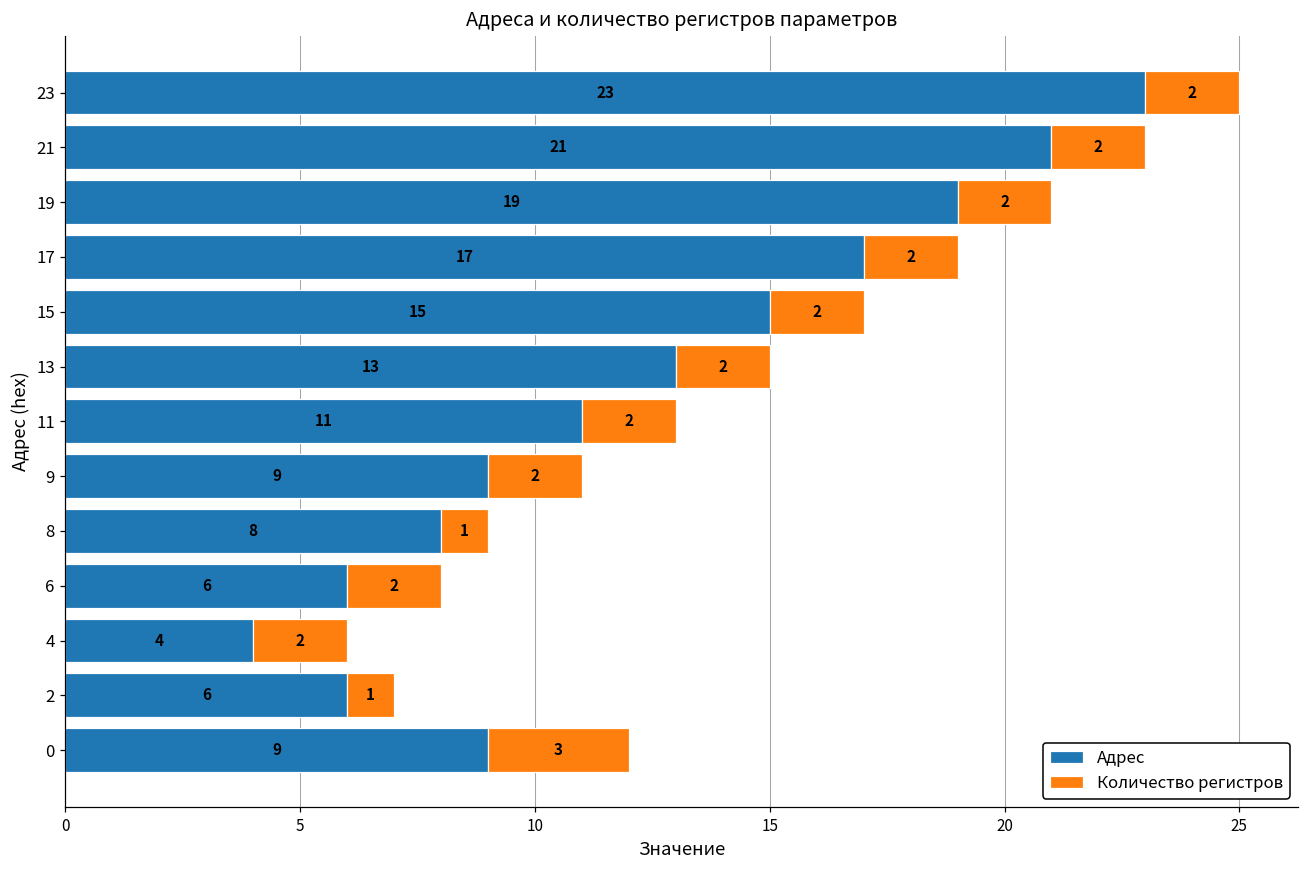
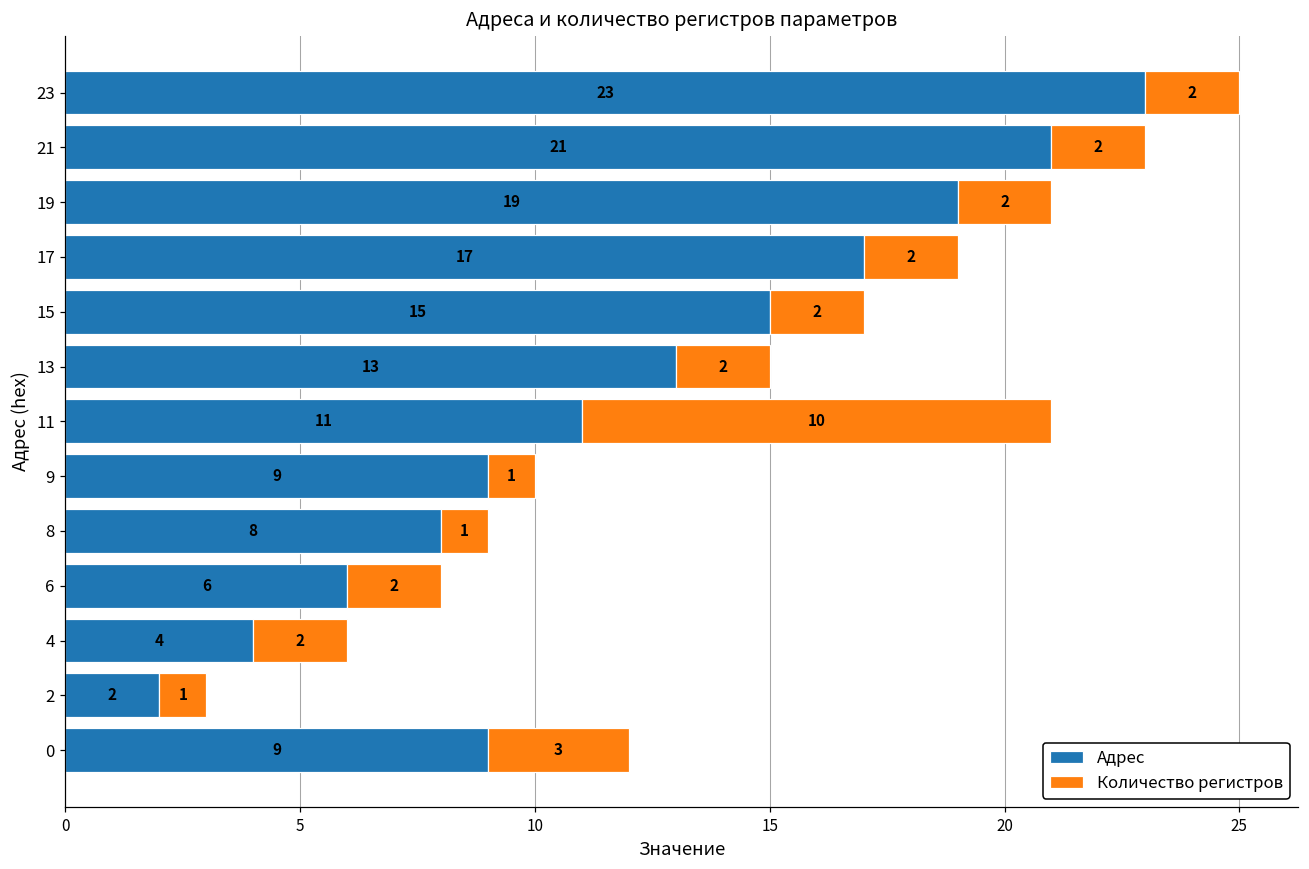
Количество регистров, 11: 2 -> 10
Количество регистров, 9: 2 -> 1
Адрес, 2: 6 -> 2
